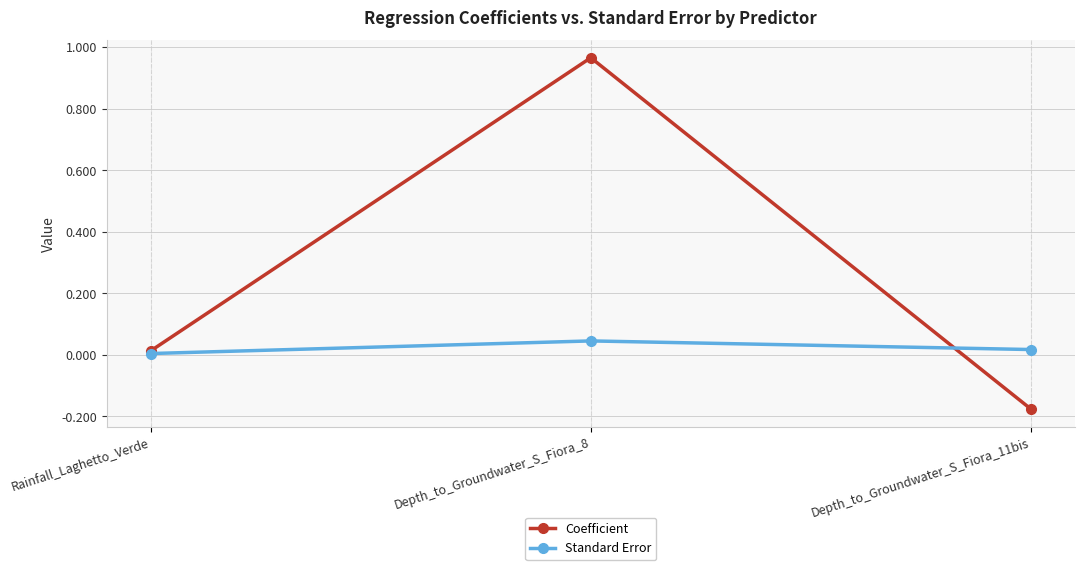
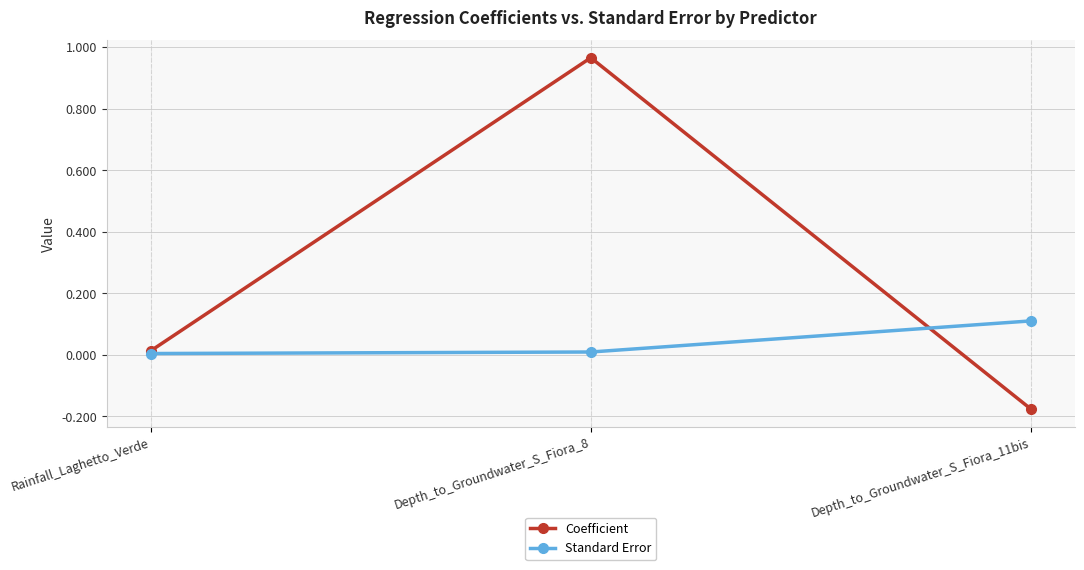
Standard Error, Depth_to_Groundwater_S_Fiora_8: 0.05 -> 0.01
Standard Error, Depth_to_Groundwater_S_Fiora_11bis: 0.02 -> 0.11
